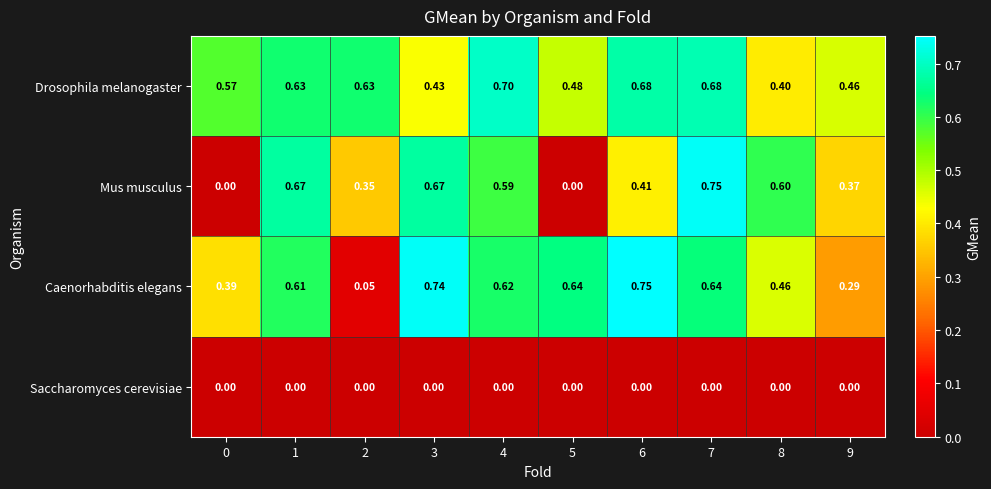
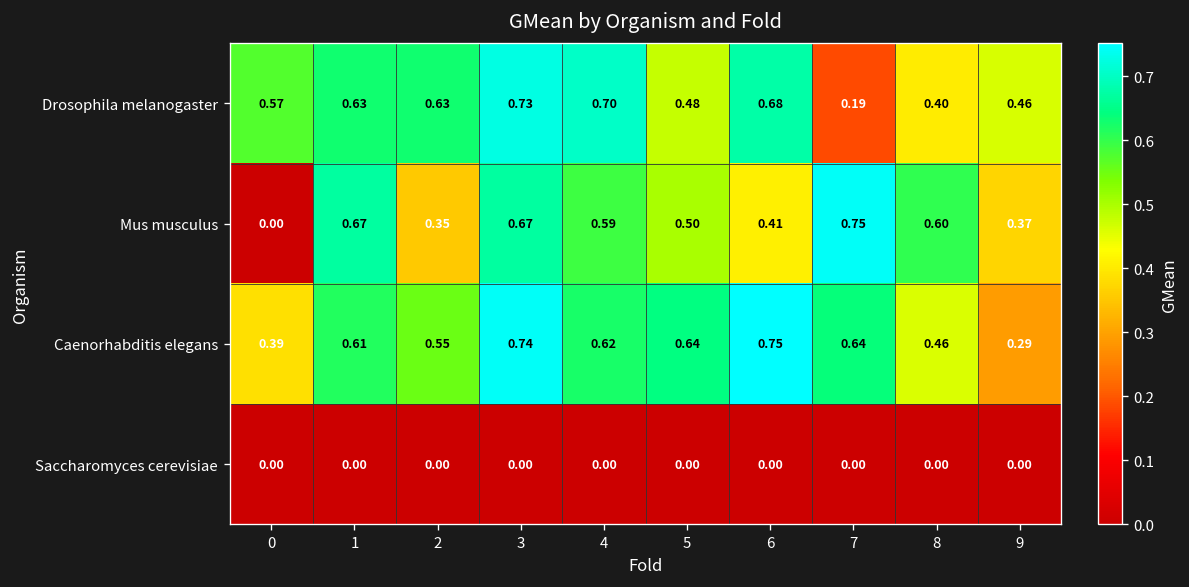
Drosophila melanogaster, 3: 0.43 -> 0.73
Drosophila melanogaster, 7: 0.68 -> 0.19
Mus musculus, 5: 0.00 -> 0.50
Caenorhabditis elegans, 2: 0.05 -> 0.55
